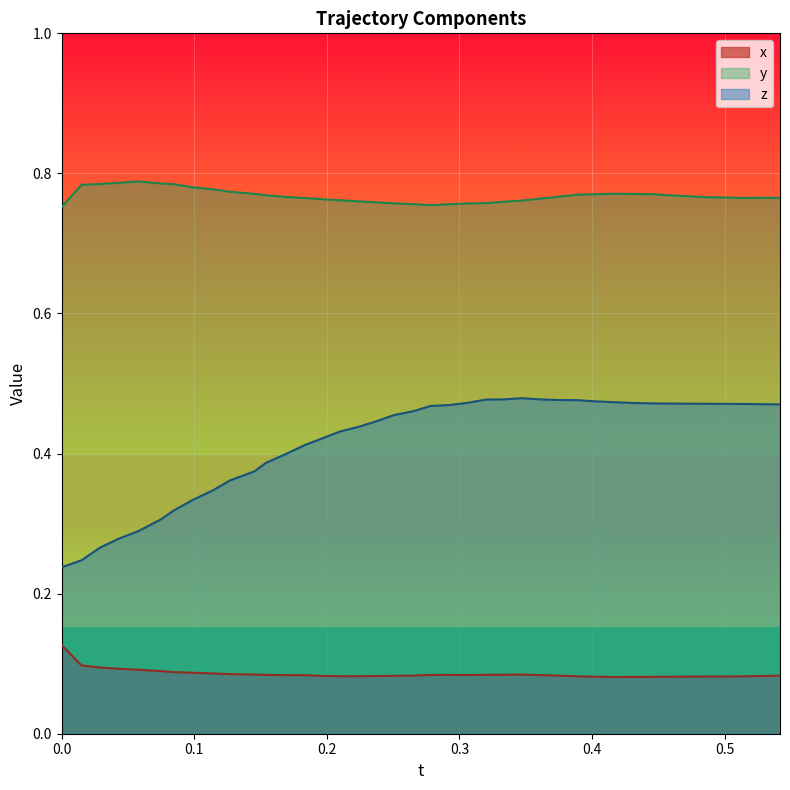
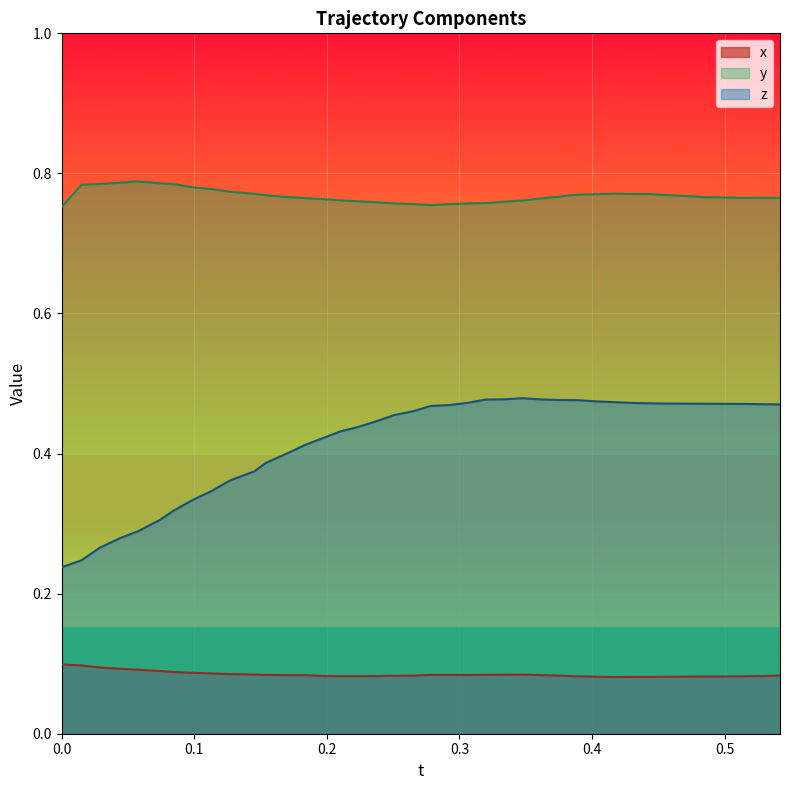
x, 0.0: 0.13 -> 0.10
